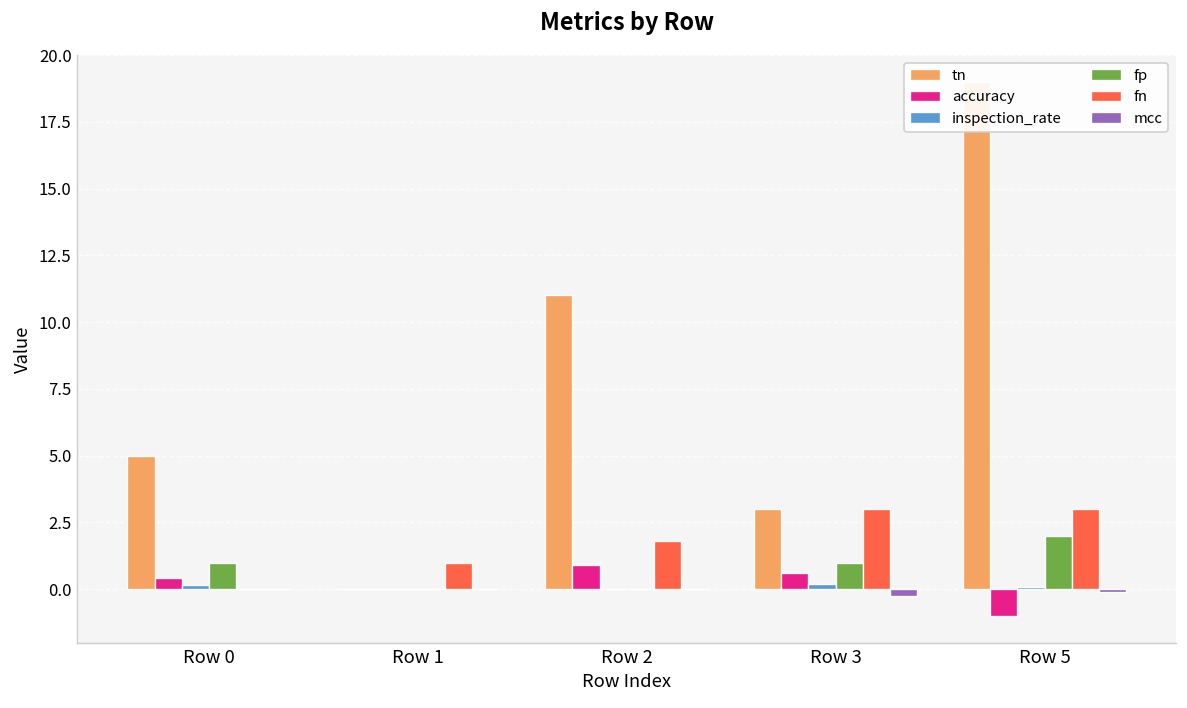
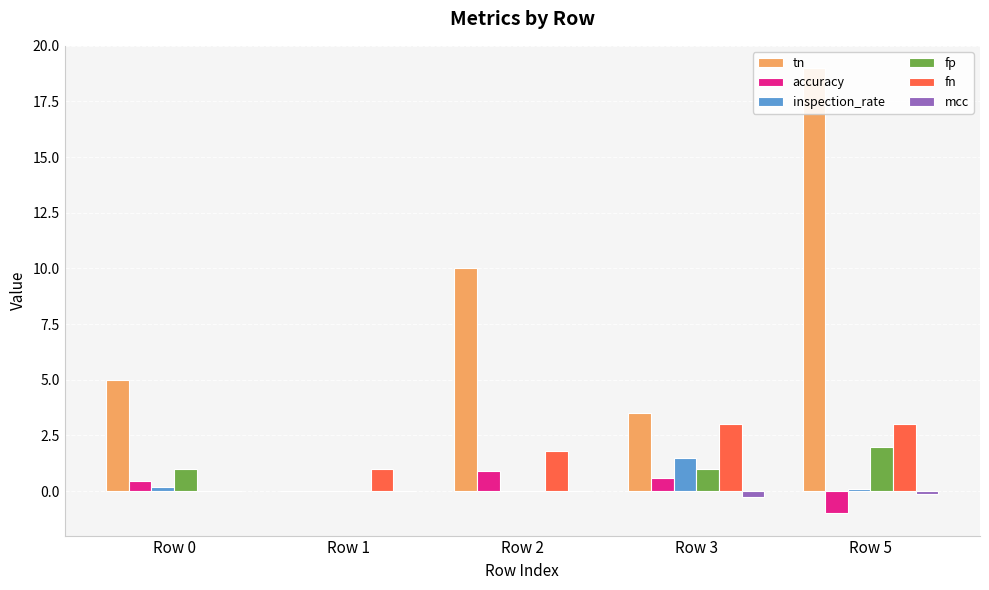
tn, Row 2: 11 -> 10
tn, Row 3: 3.0 -> 3.5
inspection_rate, Row 3: 0.2 -> 1.5
